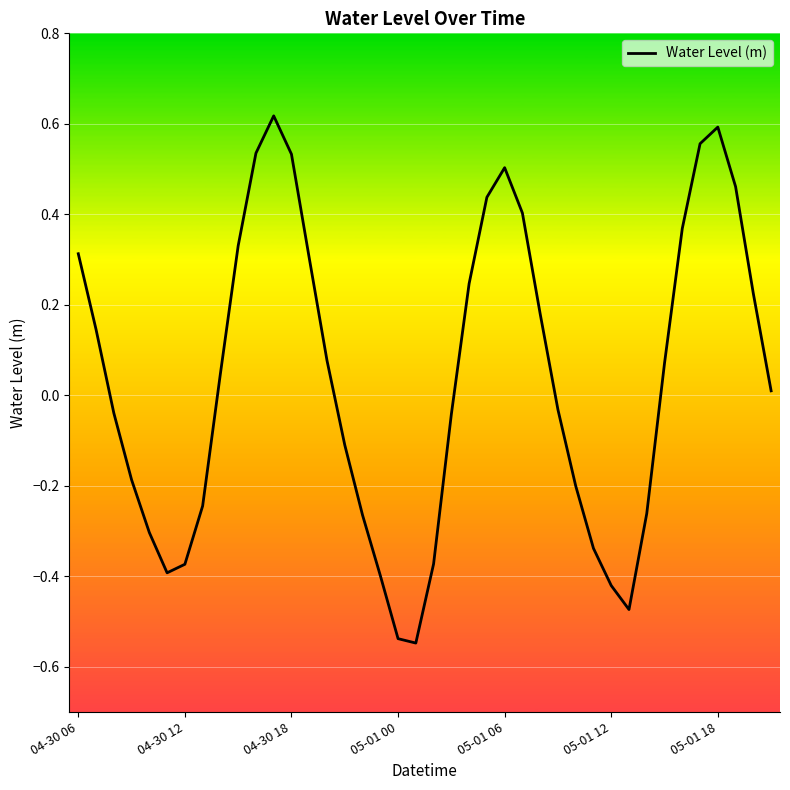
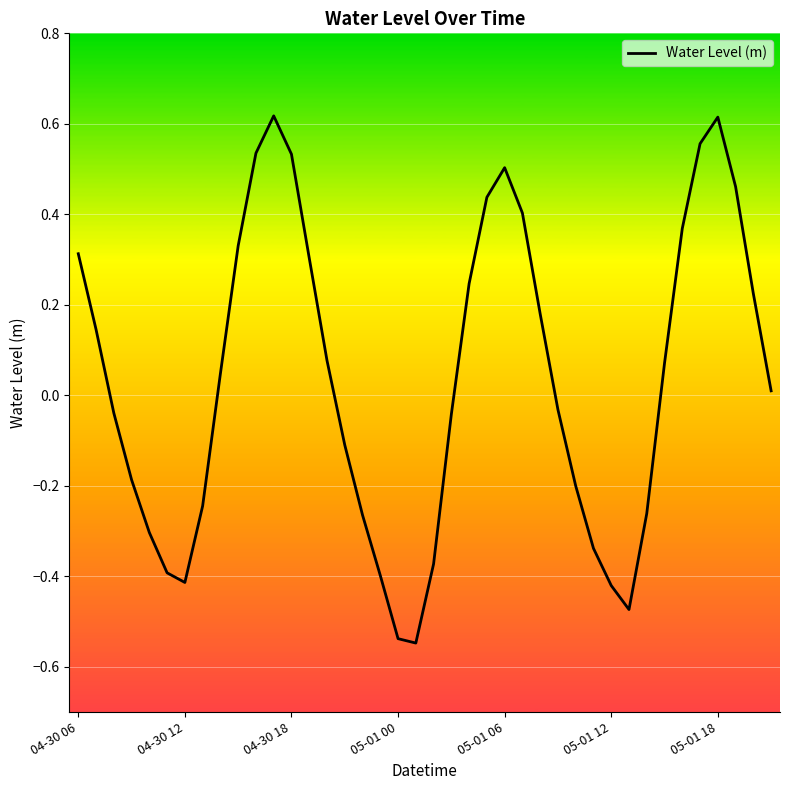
04-30 12: -0.37 -> -0.41
05-01 18: 0.59 -> 0.61
